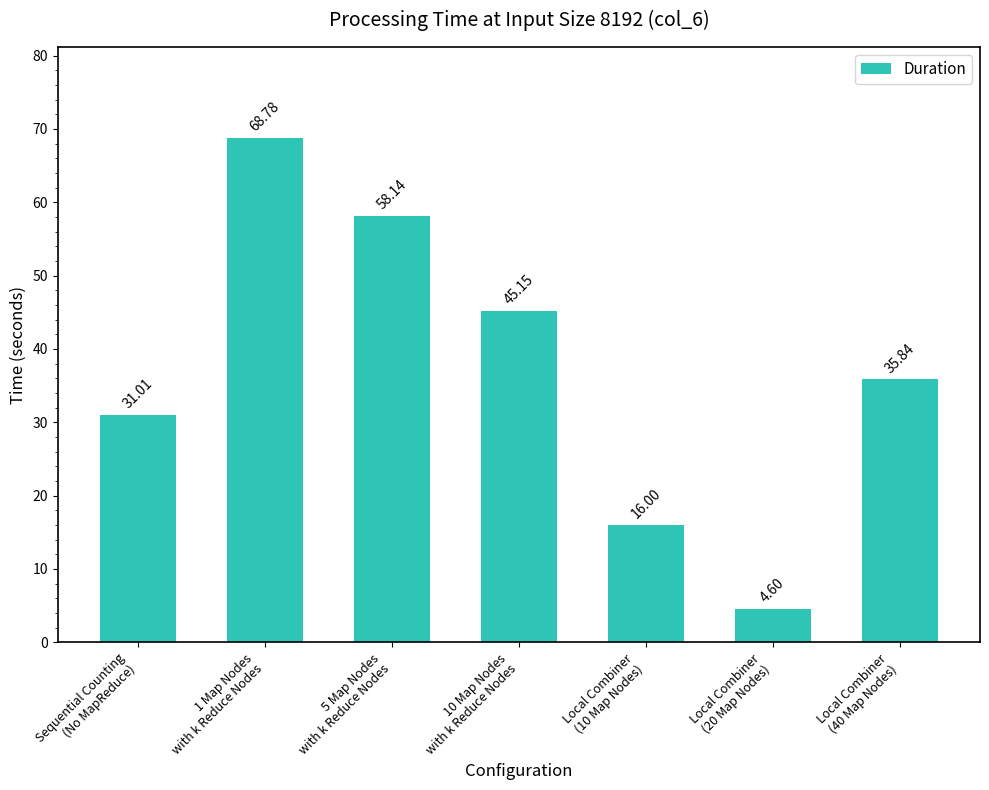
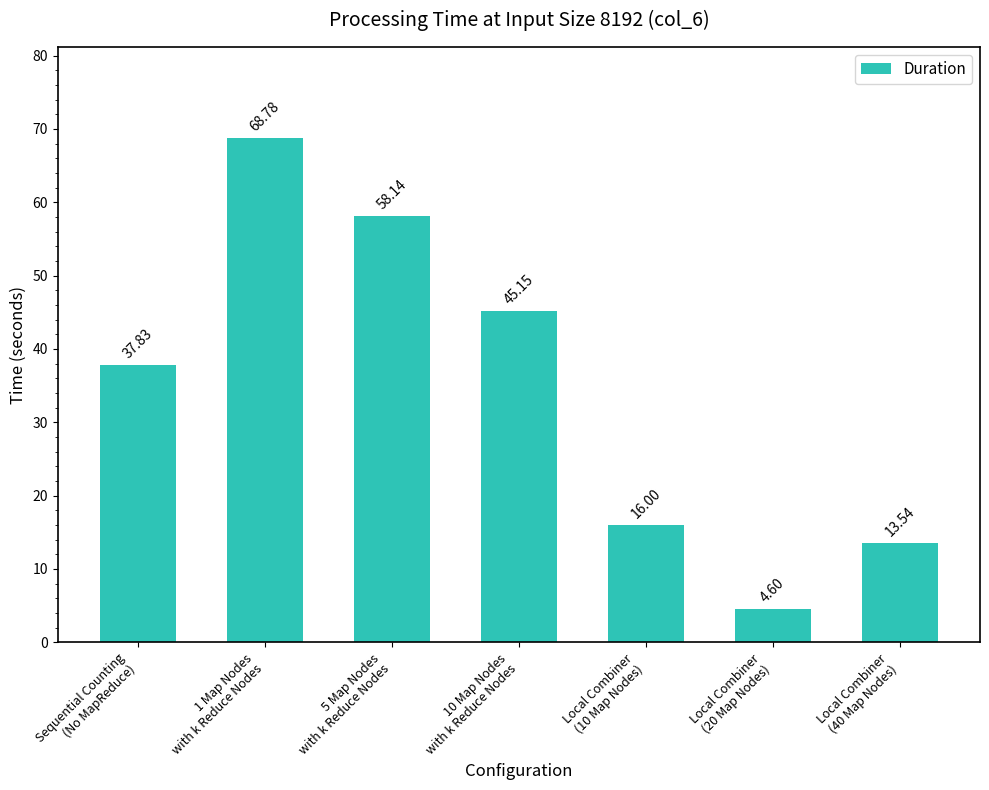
Sequential Counting (No MapReduce): 31.01 -> 37.83
Local Combiner (40 Map Nodes): 35.84 -> 13.54
